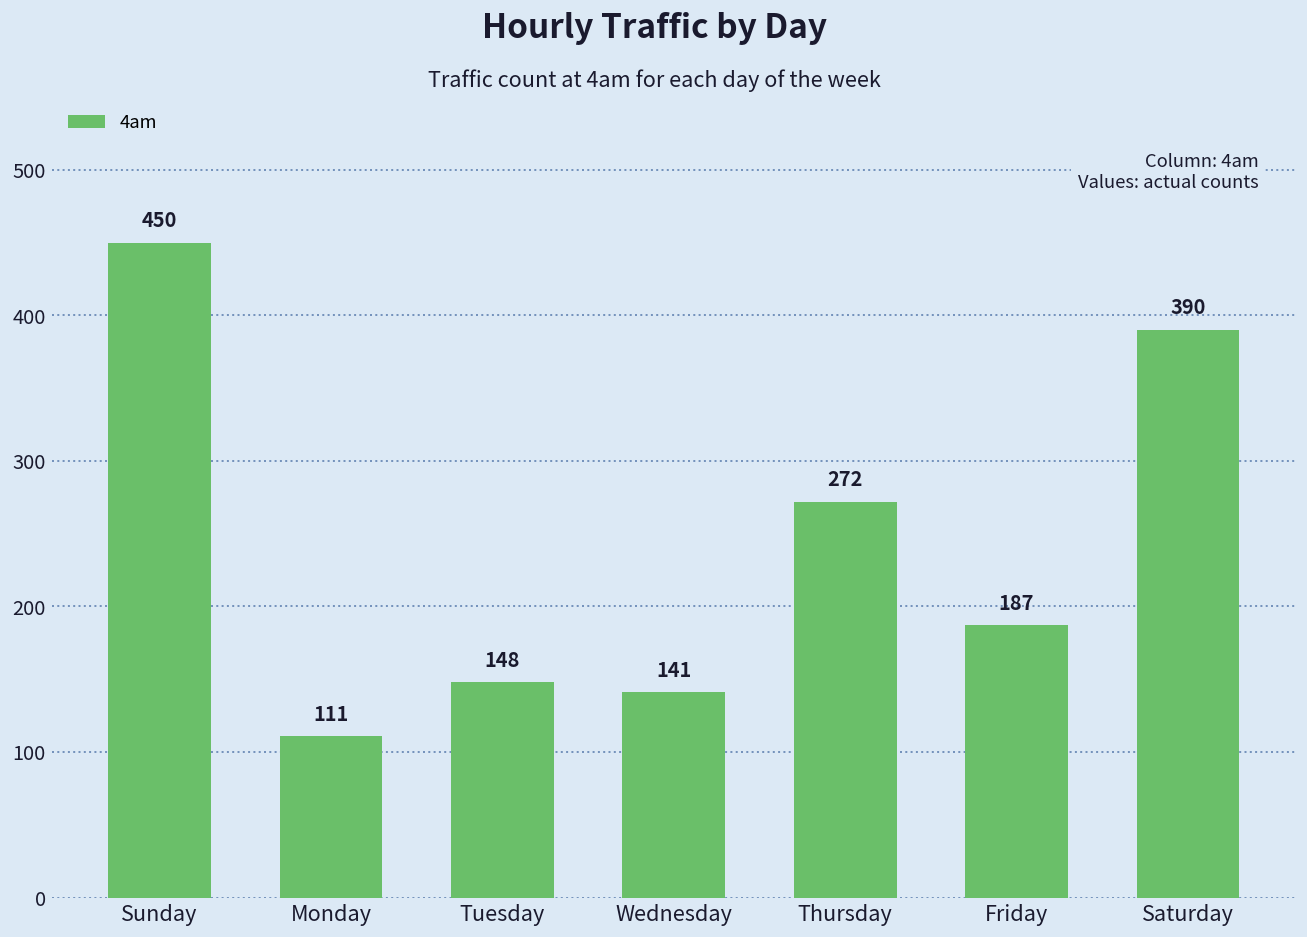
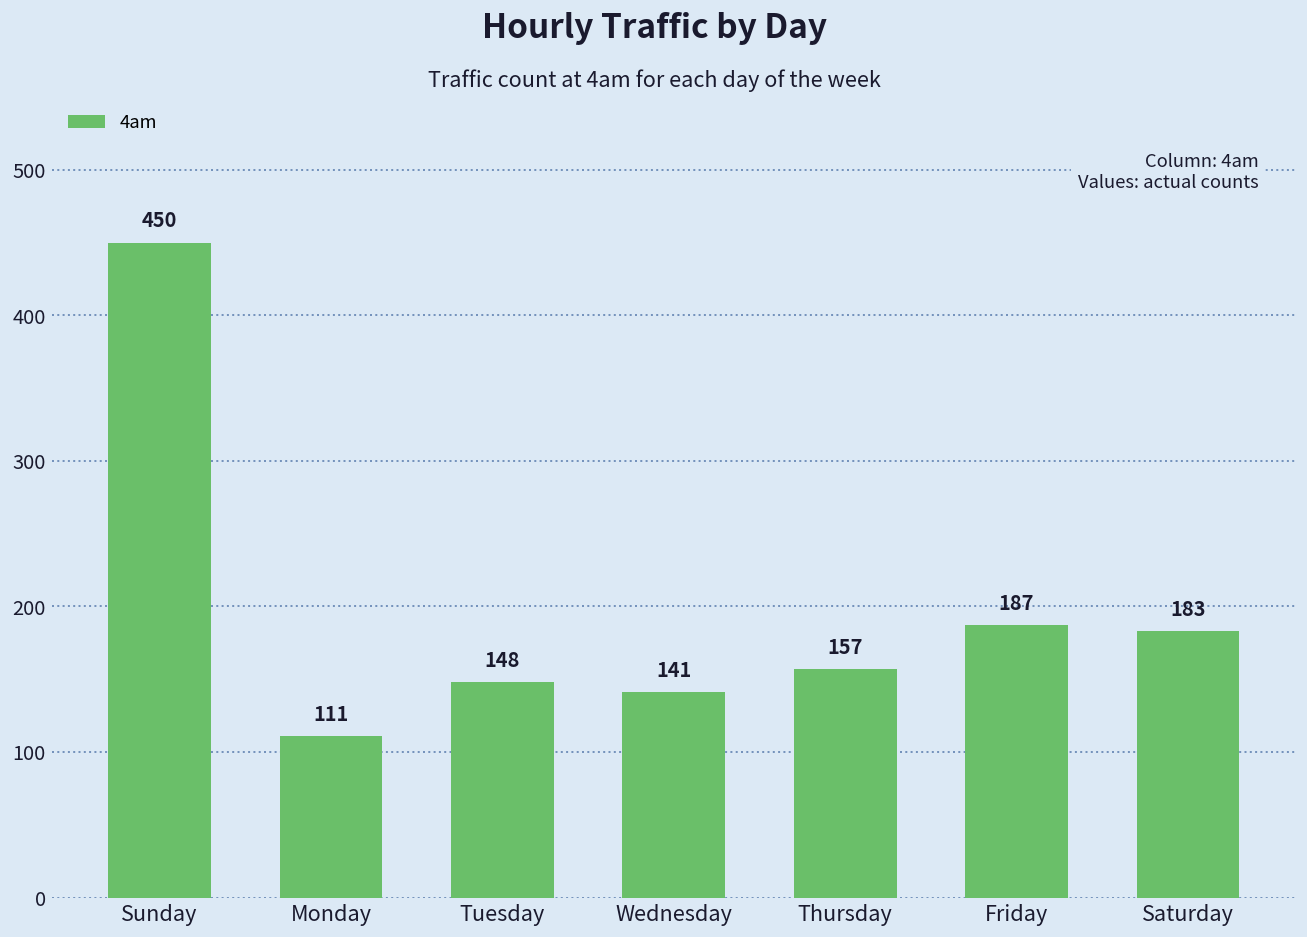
Thursday: 272 -> 157
Saturday: 390 -> 183
